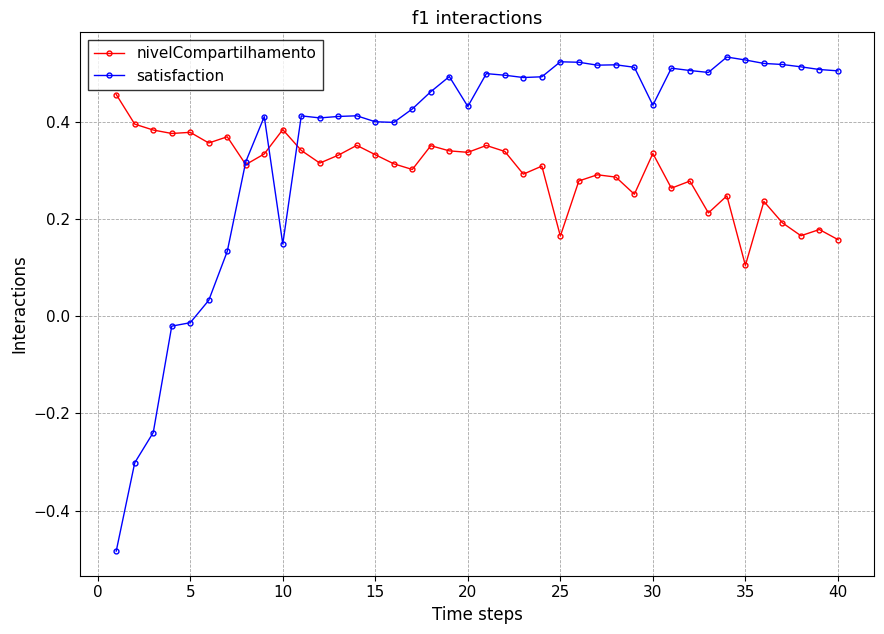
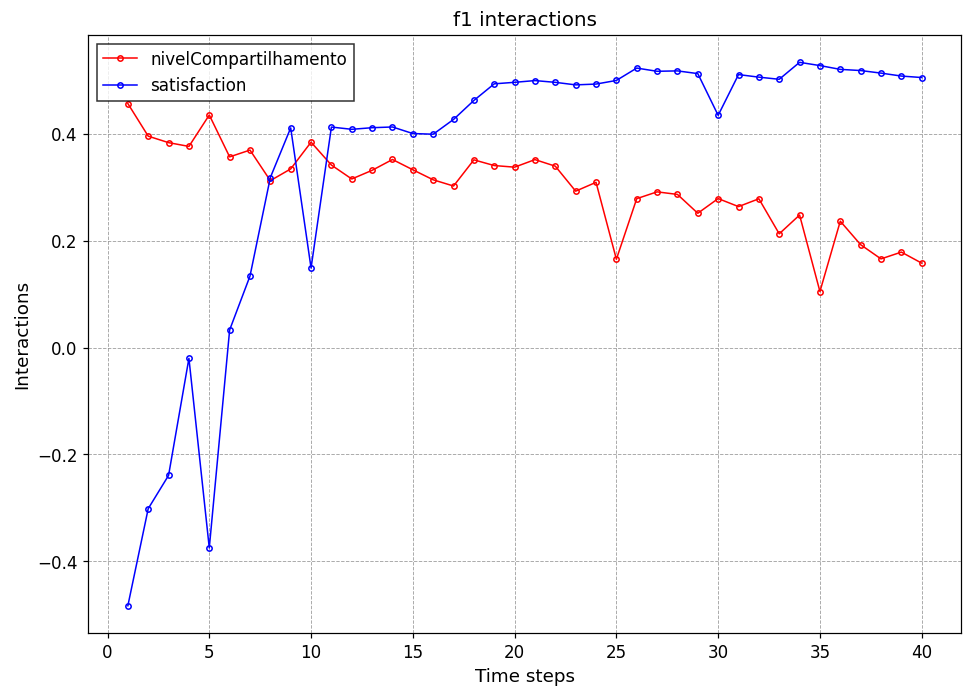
nivelCompartilhamento, 5: 0.38 -> 0.44
satisfaction, 5: -0.01 -> -0.37
satisfaction, 20: 0.43 -> 0.50
satisfaction, 25: 0.52 -> 0.50
nivelCompartilhamento, 30: 0.34 -> 0.28
